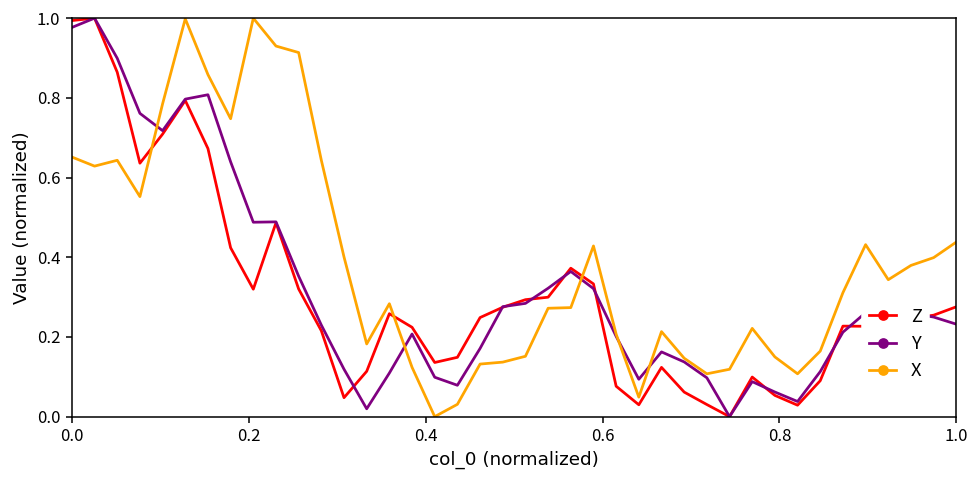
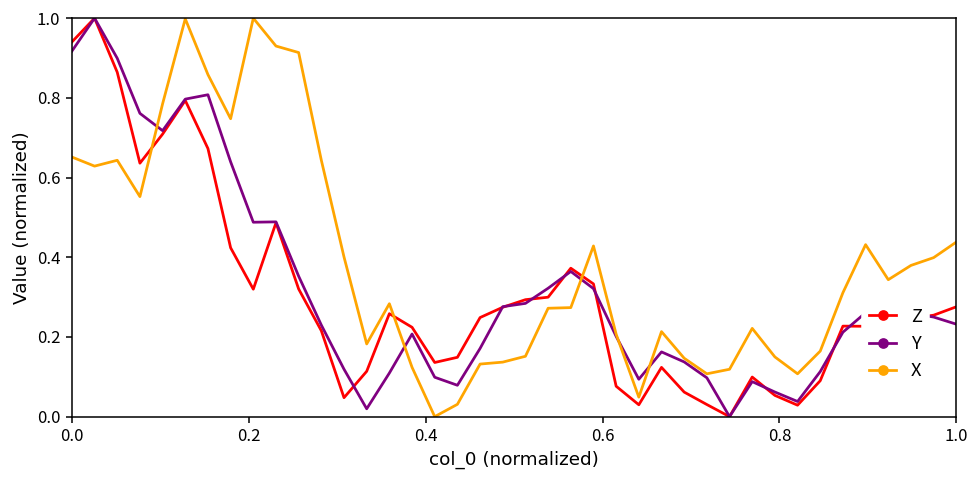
Z, 0.0: 0.99 -> 0.94
Y, 0.0: 0.98 -> 0.92
